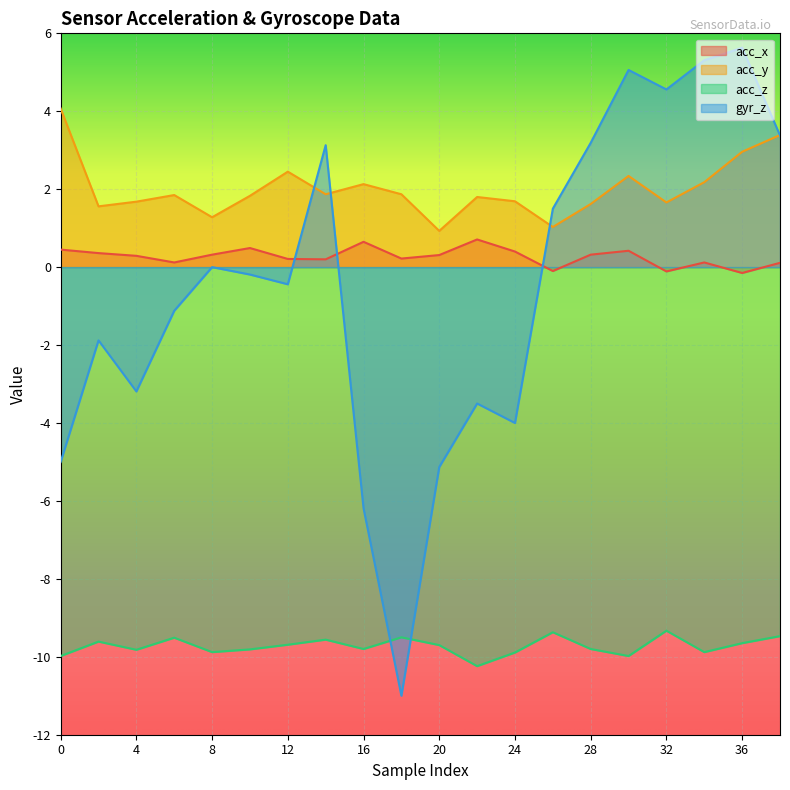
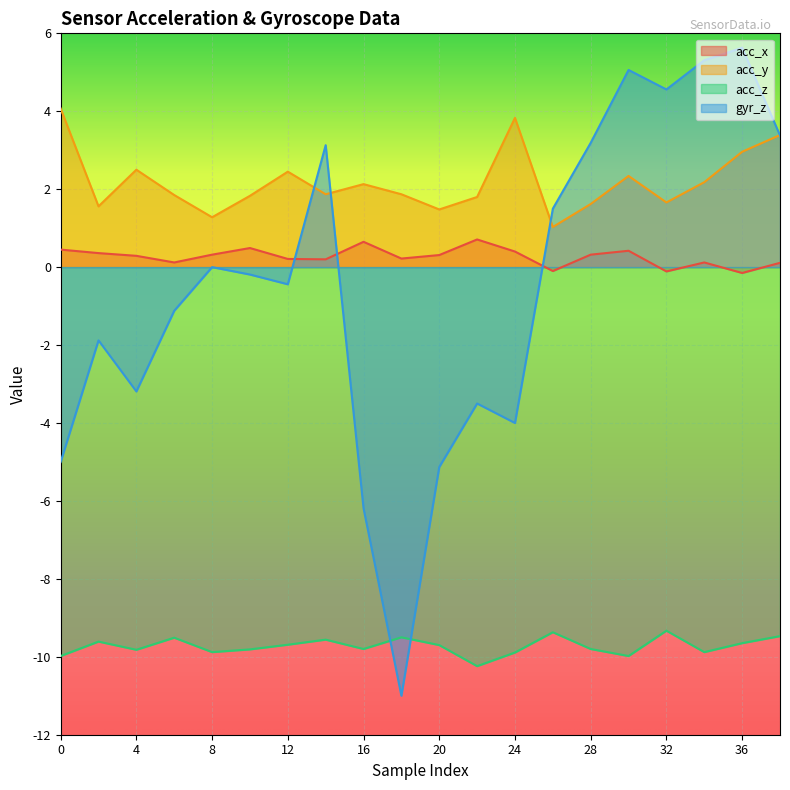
acc_y, 4: 1.7 -> 2.5
acc_y, 20: 0.9 -> 1.5
acc_y, 24: 1.7 -> 3.8
